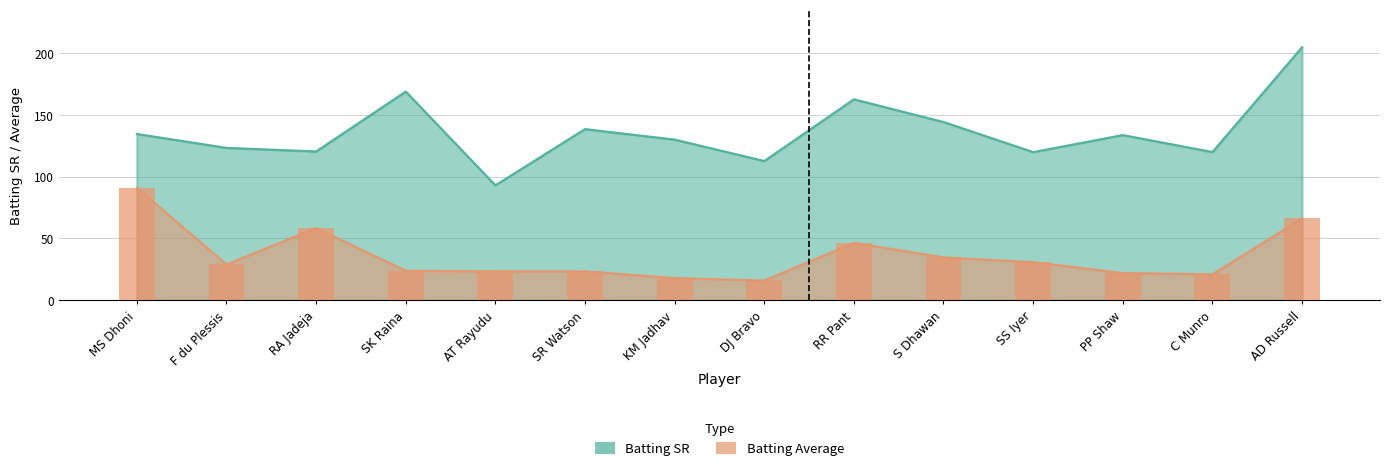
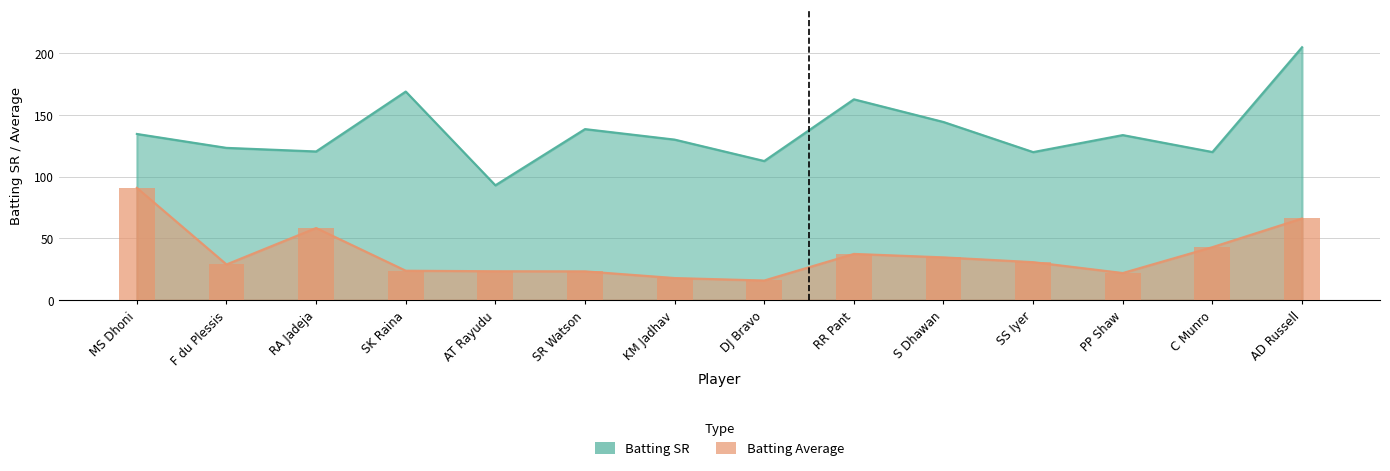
Batting Average, RR Pant: 46 -> 38
Batting Average, C Munro: 21 -> 43
